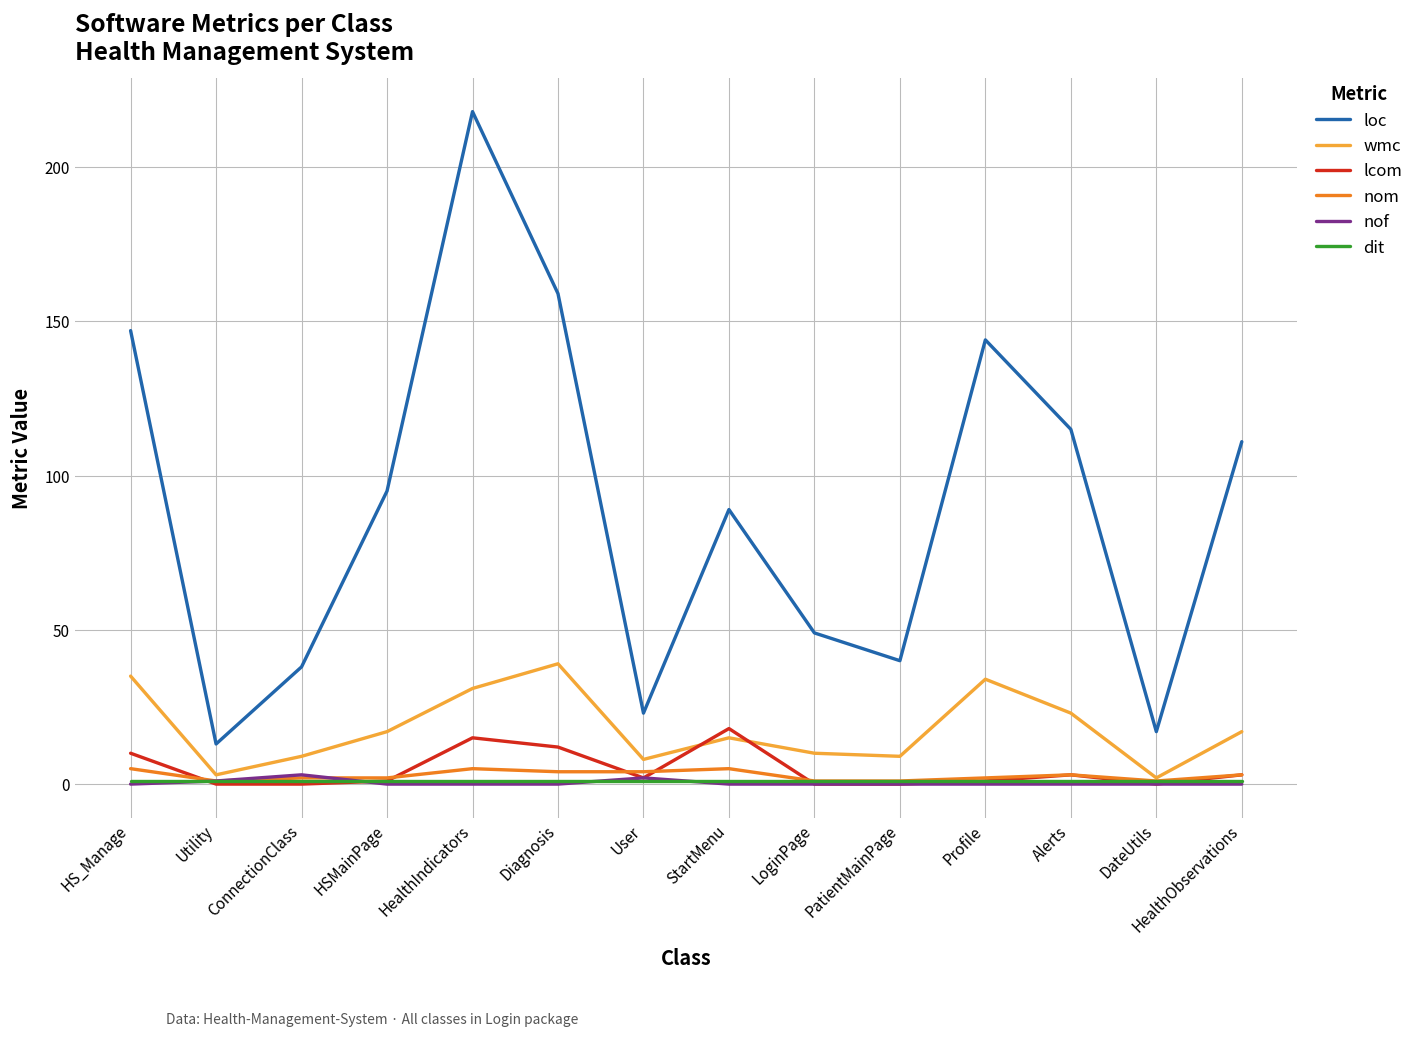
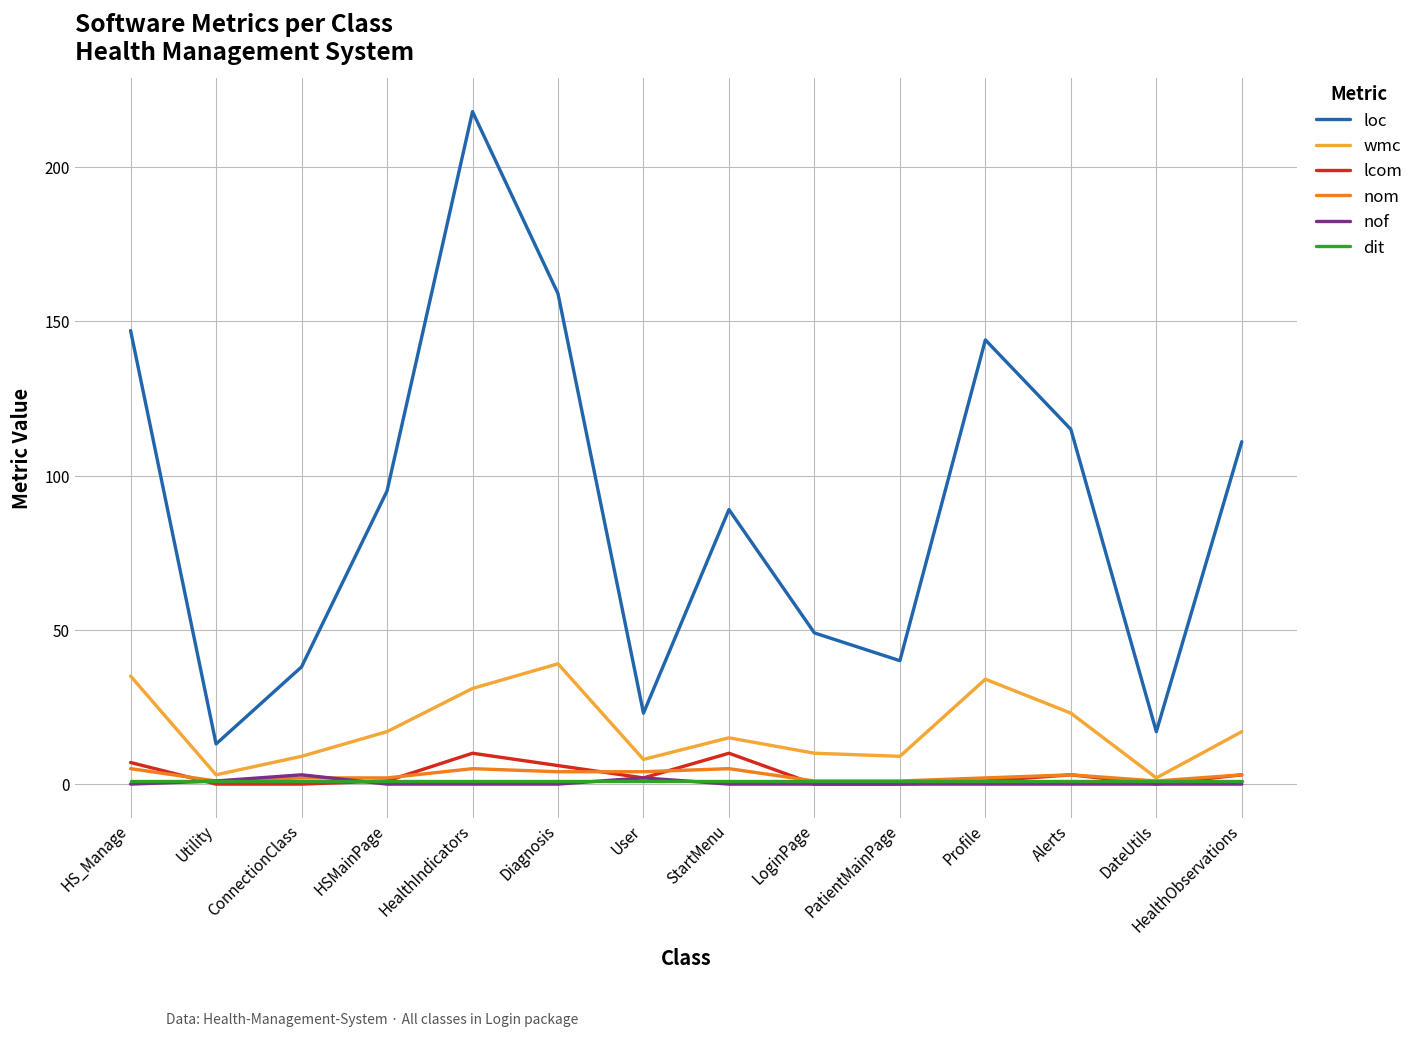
lcom, HS_Manage: 10 -> 7
lcom, HealthIndicators: 15 -> 10
lcom, Diagnosis: 12 -> 6
lcom, StartMenu: 18 -> 10
